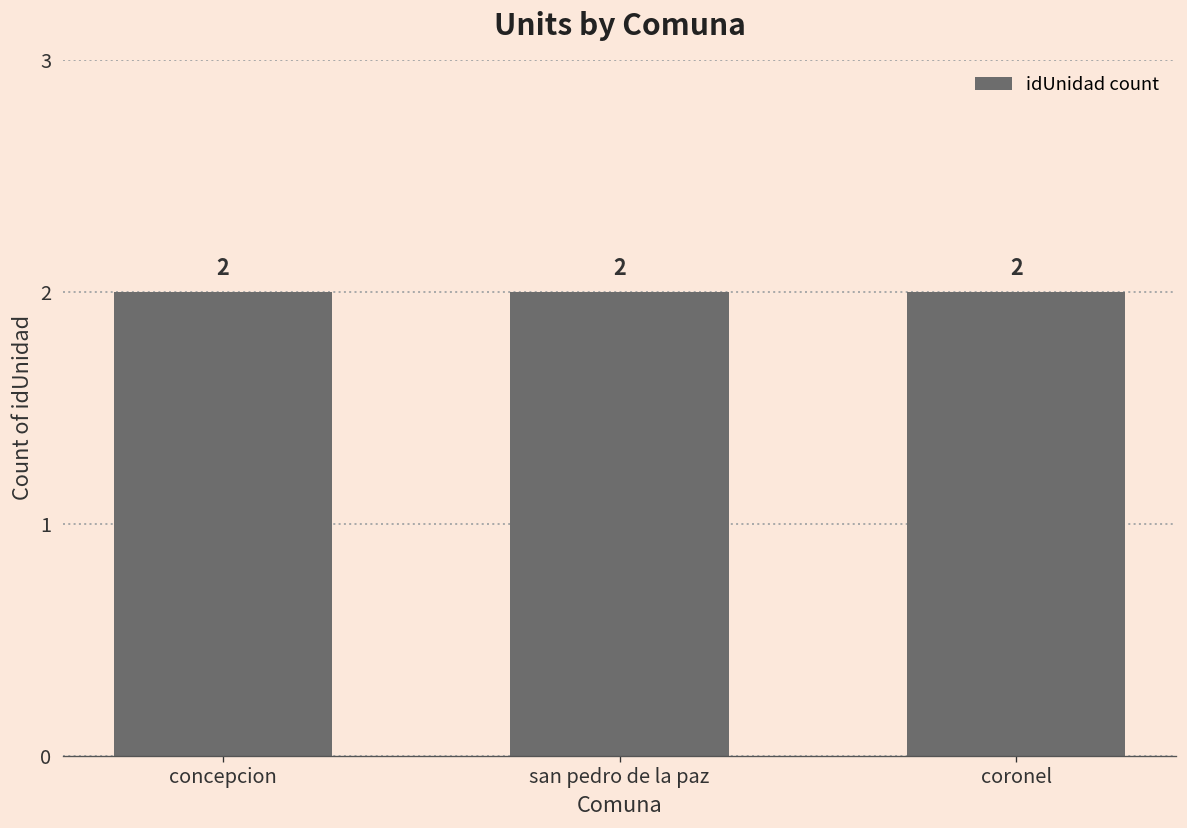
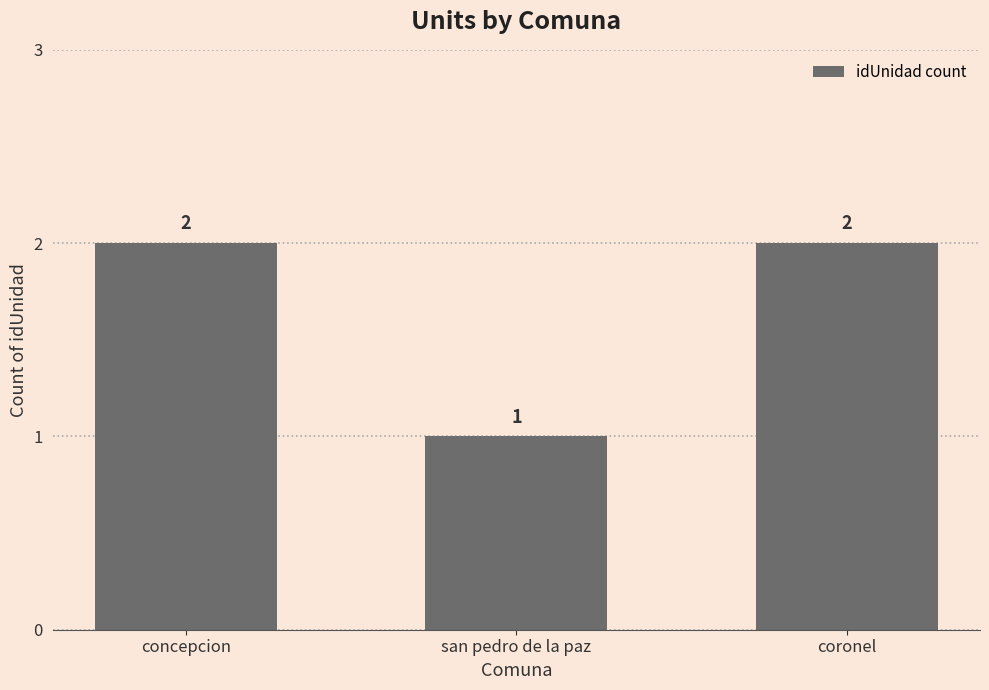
san pedro de la paz: 2 -> 1
